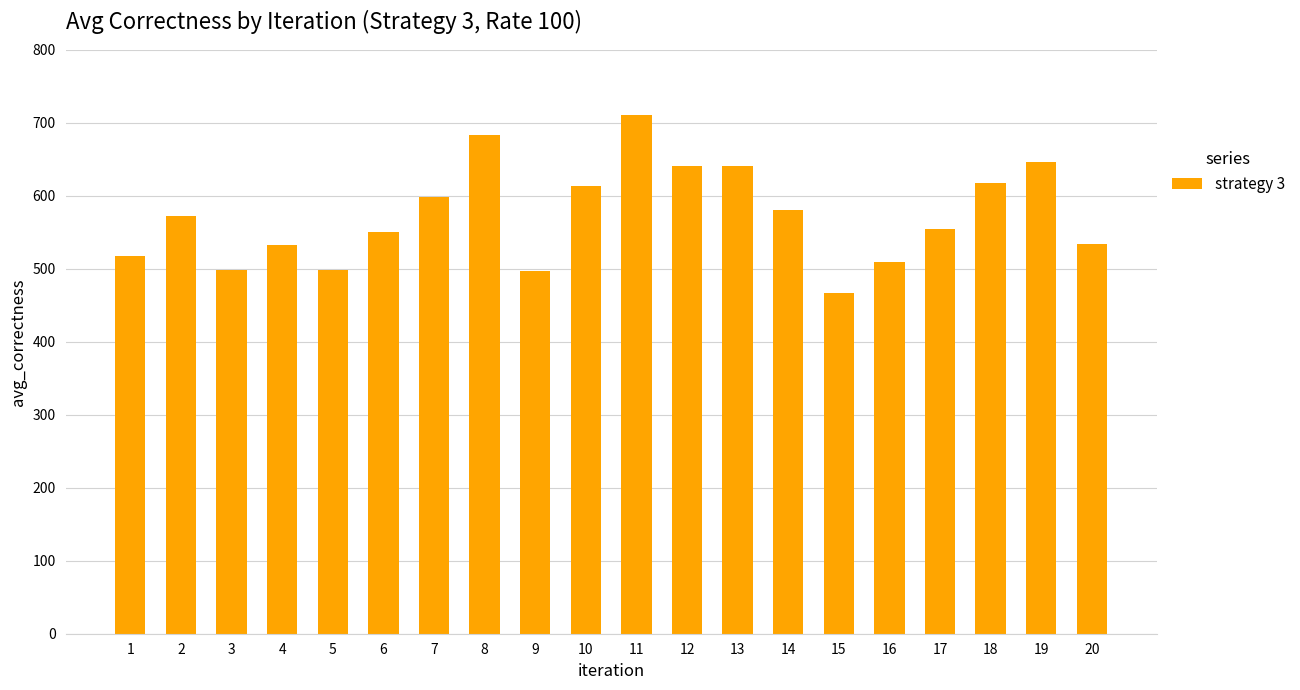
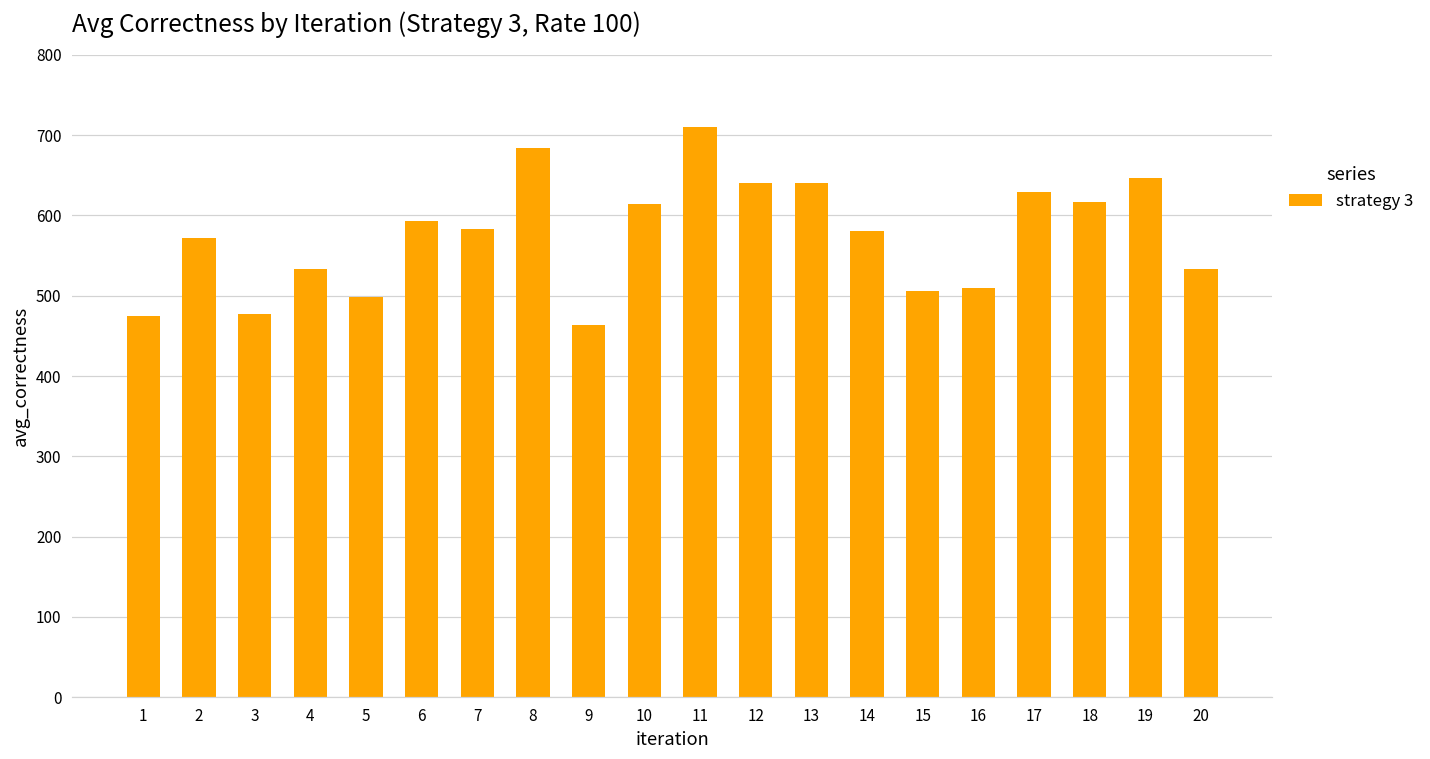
1: 520 -> 480
3: 500 -> 480
6: 550 -> 590
7: 600 -> 580
9: 500 -> 460
15: 470 -> 510
17: 550 -> 630
